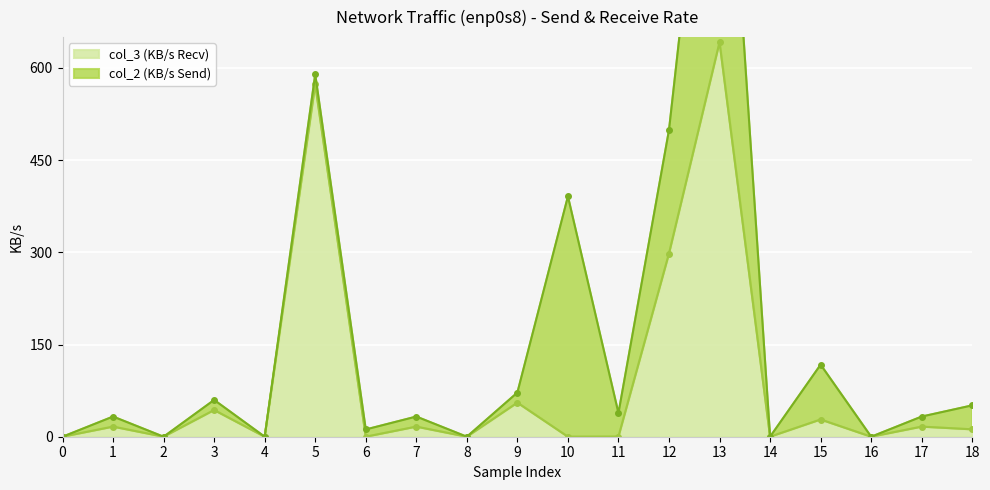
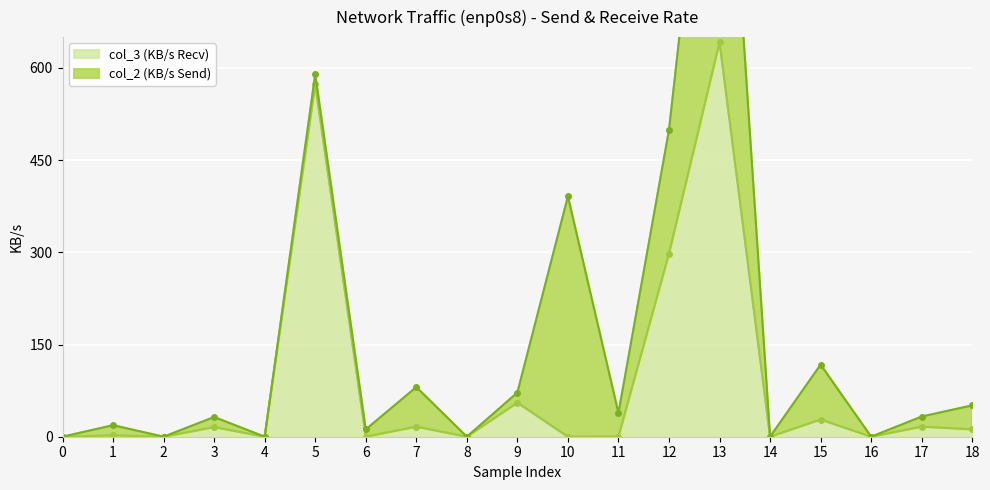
col_3 (KB/s Recv), 1: 20 -> 0
col_3 (KB/s Recv), 3: 40 -> 20
col_2 (KB/s Send), 7: 20 -> 60
